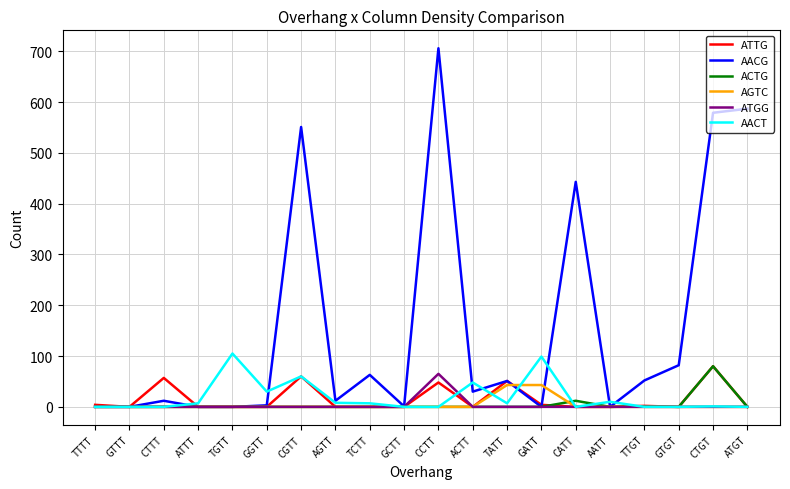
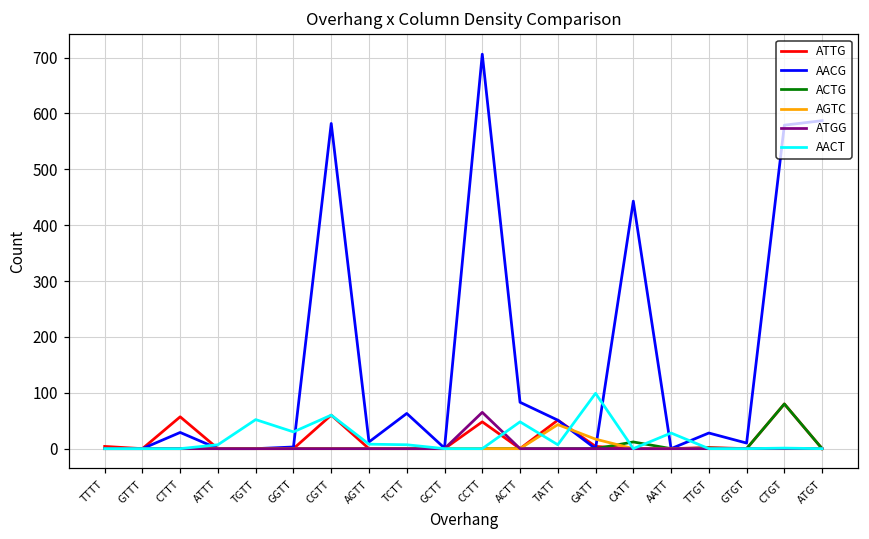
AACG, CTTT: 10 -> 30
AACT, TGTT: 110 -> 50
AACG, CGTT: 550 -> 580
AACG, ACTT: 30 -> 80
AGTC, GATT: 40 -> 20
AACT, AATT: 10 -> 30
AACG, TTGT: 50 -> 30
AACG, GTGT: 80 -> 10
